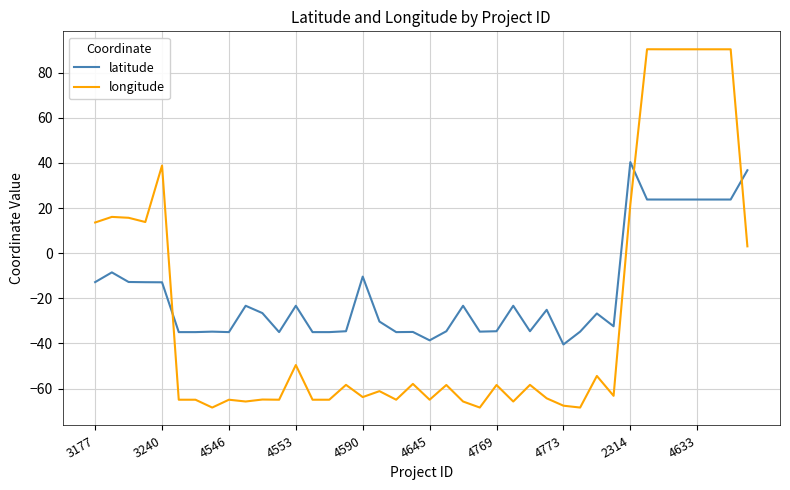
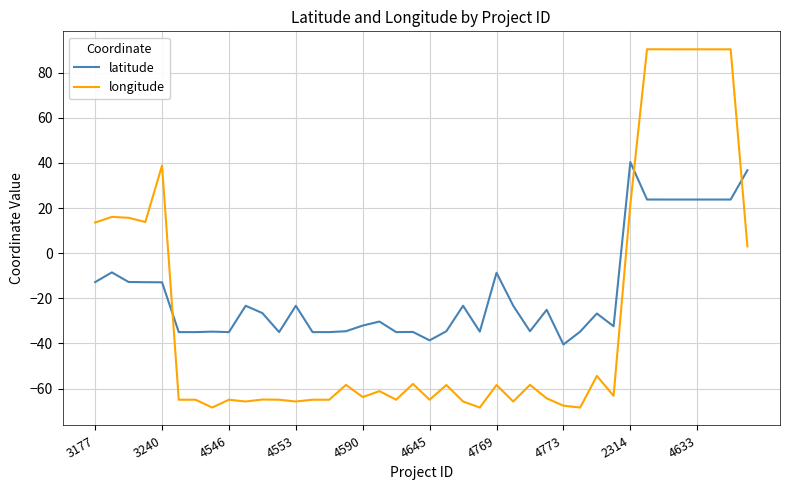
longitude, 4553: -50 -> -66
latitude, 4590: -10 -> -32
latitude, 4769: -35 -> -9
